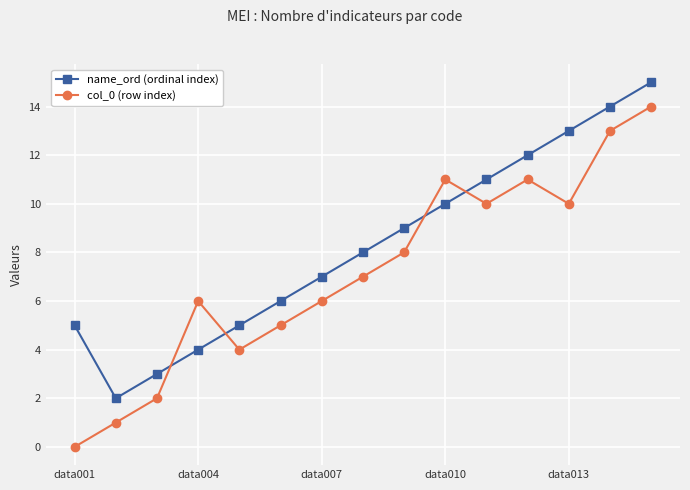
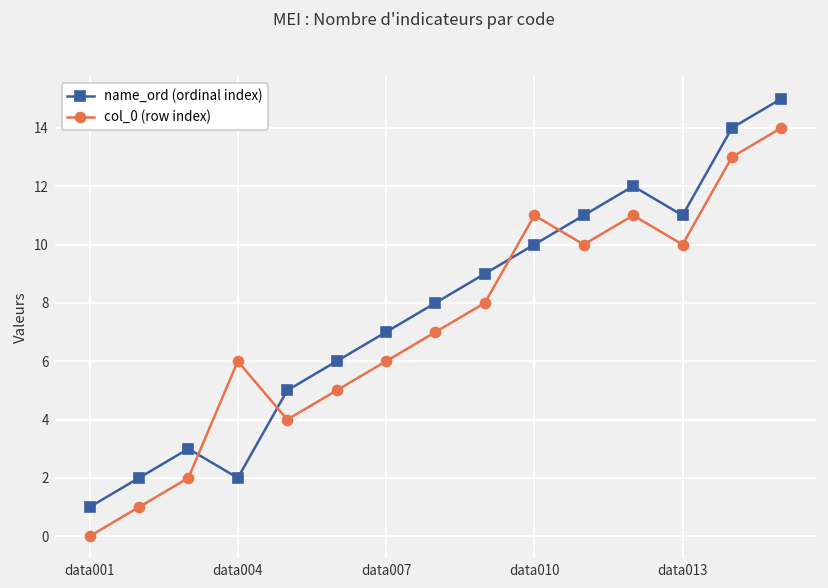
name_ord (ordinal index), data001: 5 -> 1
name_ord (ordinal index), data004: 4 -> 2
name_ord (ordinal index), data013: 13 -> 11
